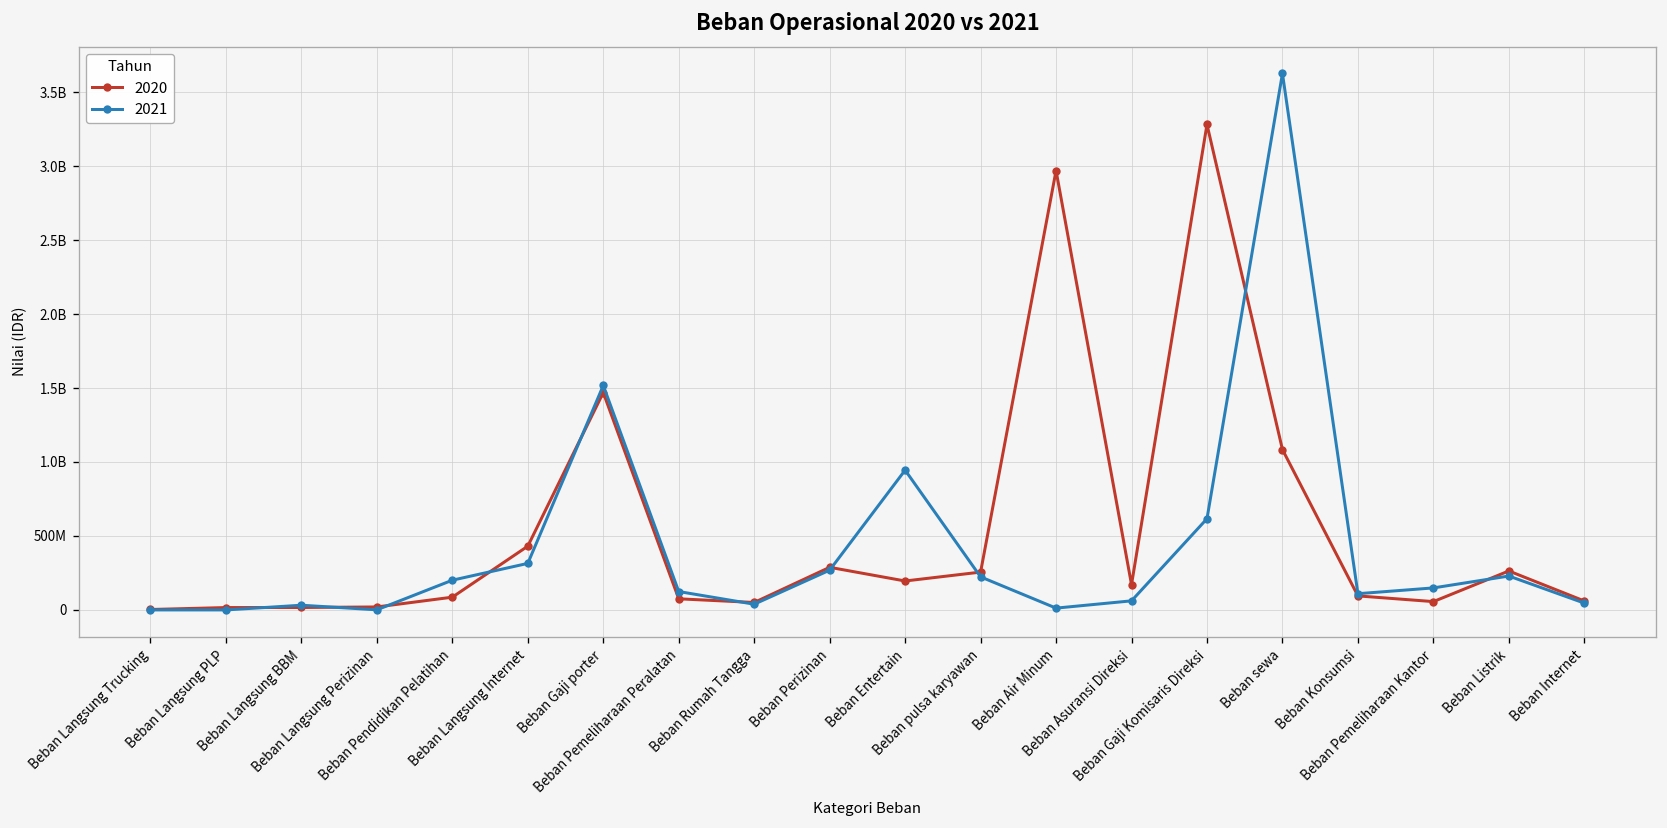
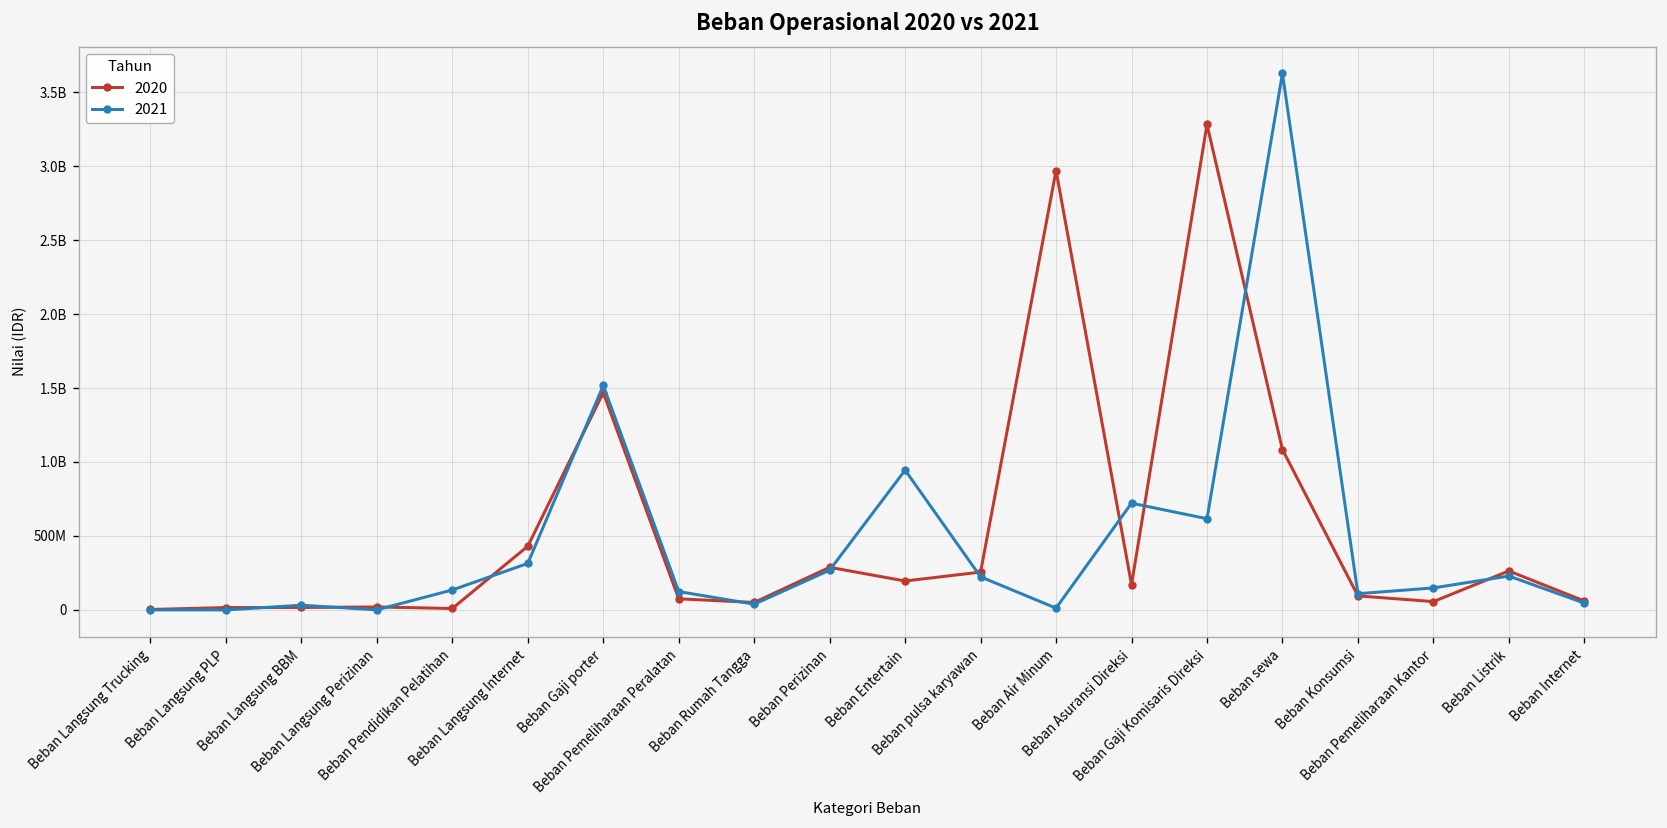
2020, Beban Pendidikan Pelatihan: 90000000 -> 10000000
2021, Beban Pendidikan Pelatihan: 200000000 -> 130000000
2021, Beban Asuransi Direksi: 60000000 -> 720000000
